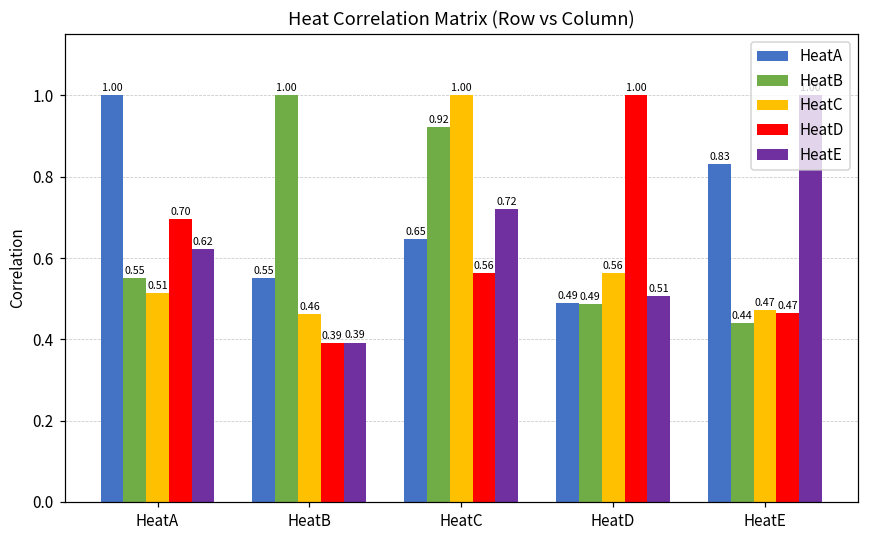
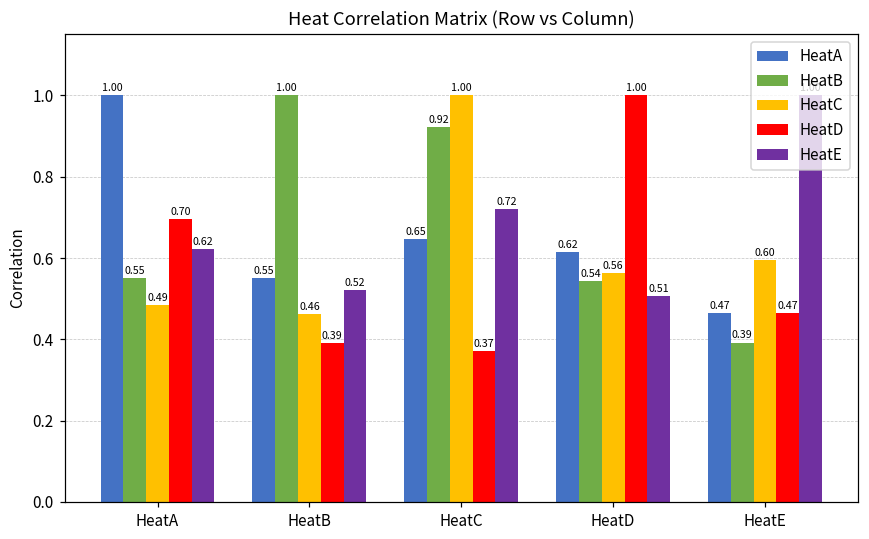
HeatC, HeatA: 0.51 -> 0.49
HeatE, HeatB: 0.39 -> 0.52
HeatD, HeatC: 0.56 -> 0.37
HeatA, HeatD: 0.49 -> 0.62
HeatB, HeatD: 0.49 -> 0.54
HeatA, HeatE: 0.83 -> 0.47
HeatB, HeatE: 0.44 -> 0.39
HeatC, HeatE: 0.47 -> 0.60
